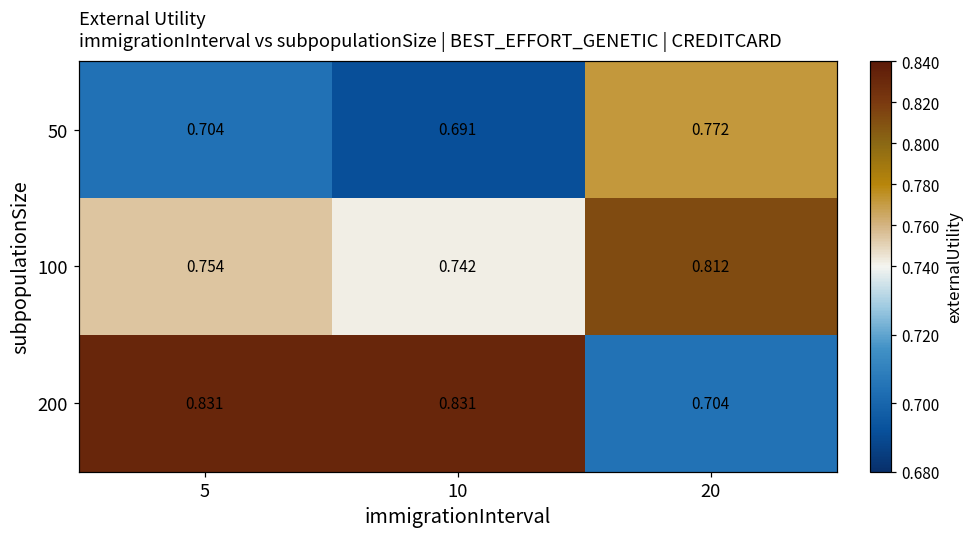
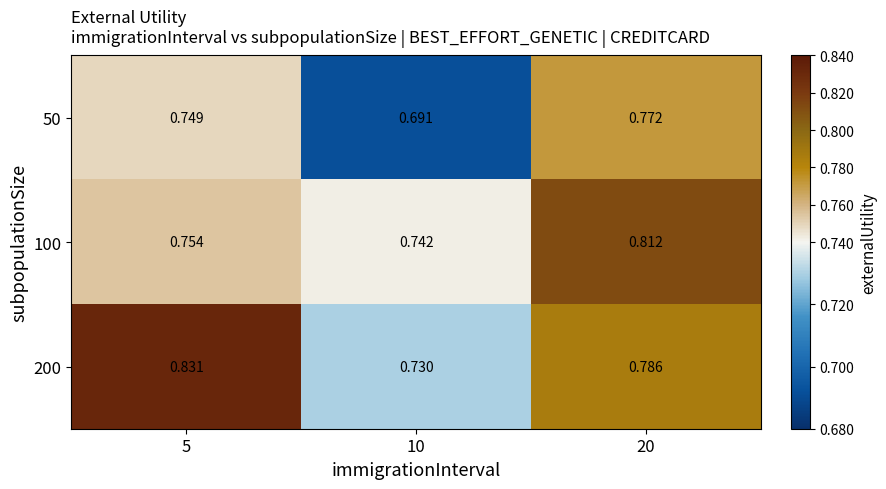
50, 5: 0.704 -> 0.749
200, 10: 0.831 -> 0.730
200, 20: 0.704 -> 0.786
